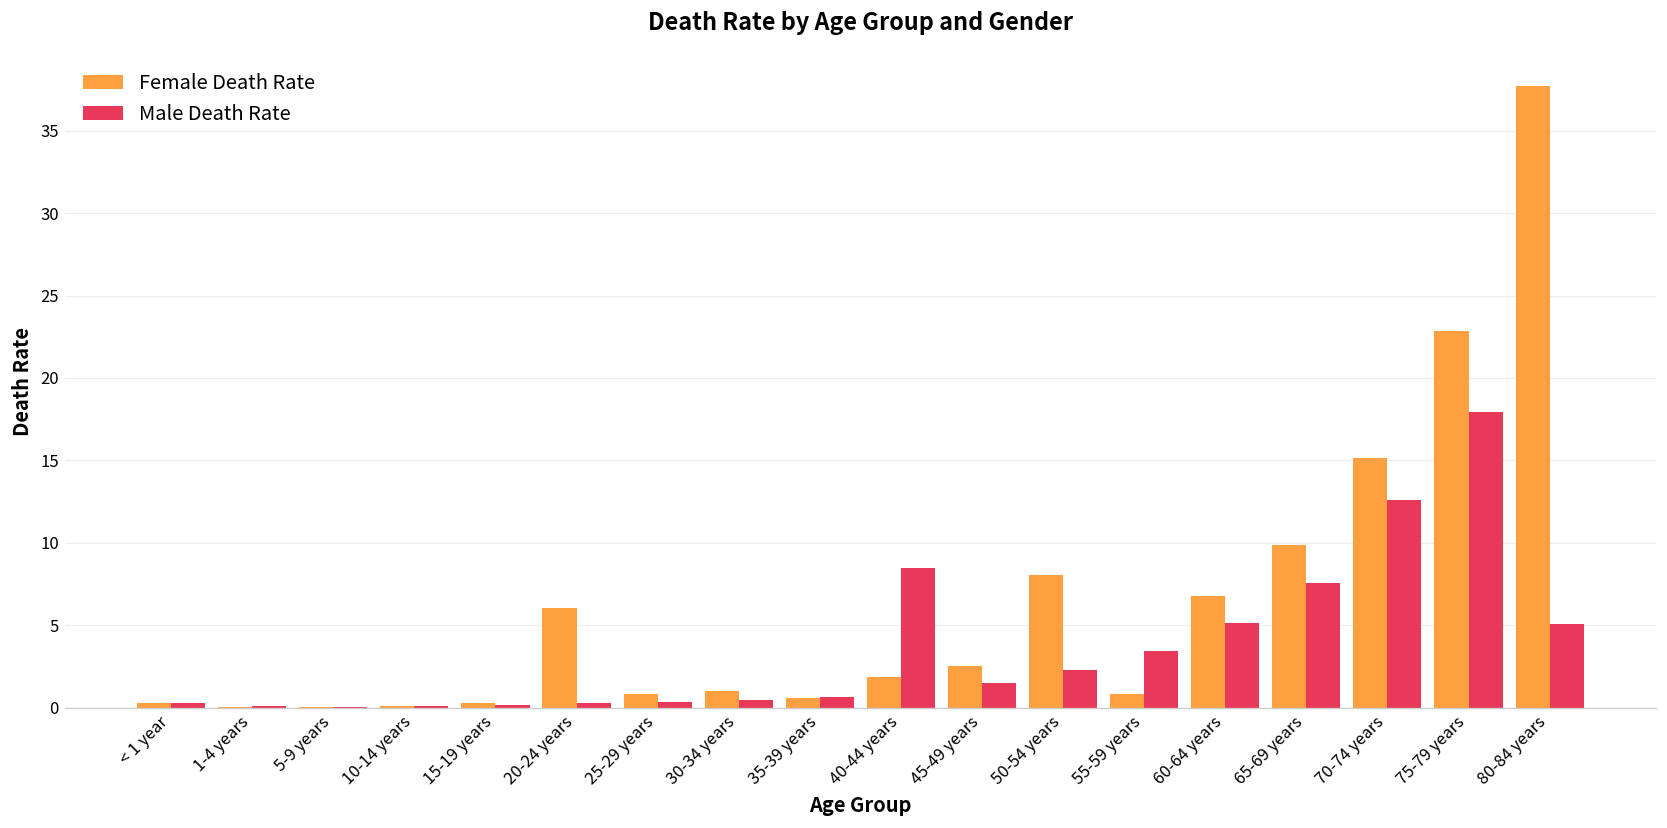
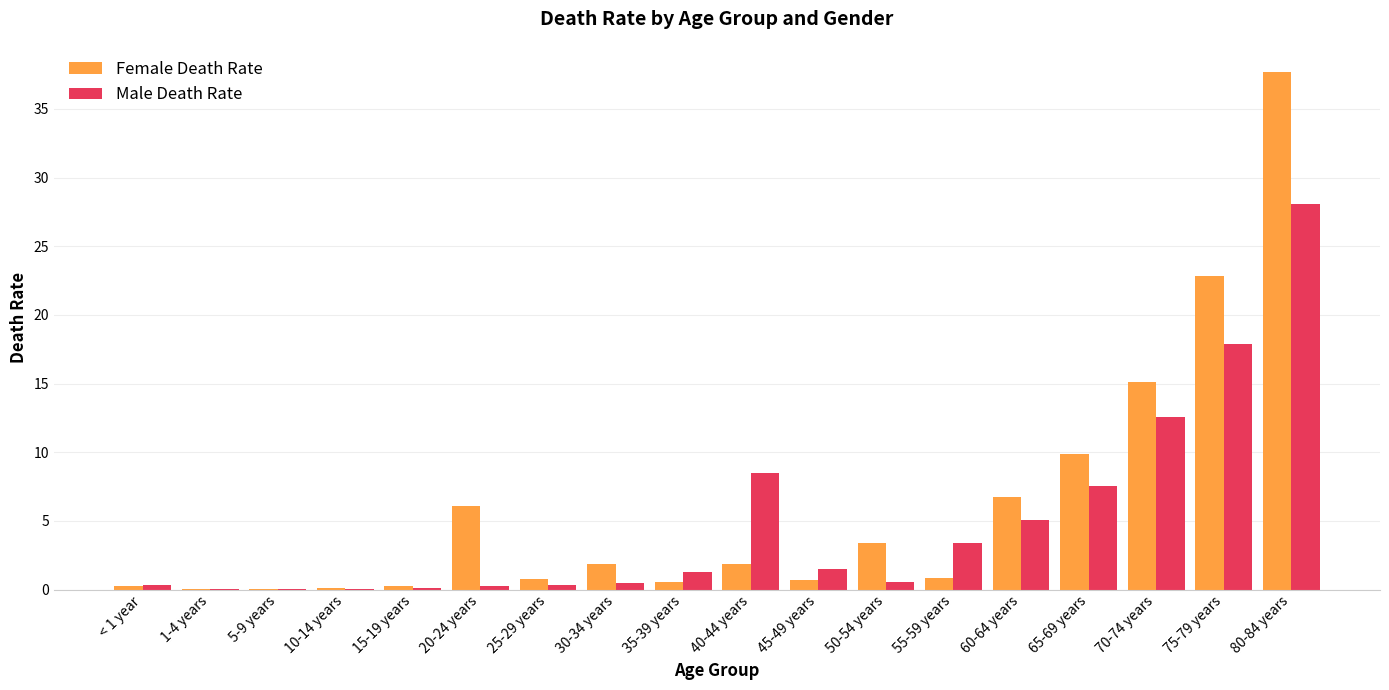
Female Death Rate, 30-34 years: 1.0 -> 1.9
Male Death Rate, 35-39 years: 0.7 -> 1.3
Female Death Rate, 45-49 years: 2.5 -> 0.7
Female Death Rate, 50-54 years: 8.0 -> 3.4
Male Death Rate, 50-54 years: 2.3 -> 0.6
Male Death Rate, 80-84 years: 5.1 -> 28.1
